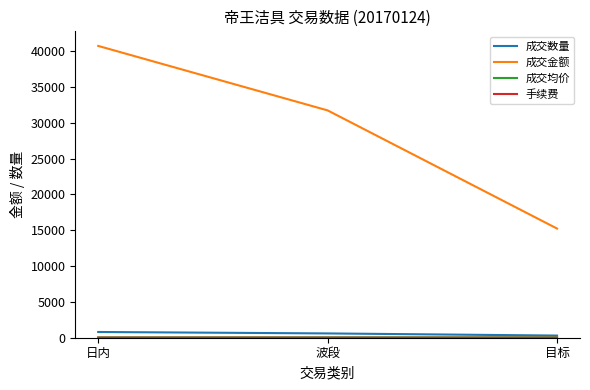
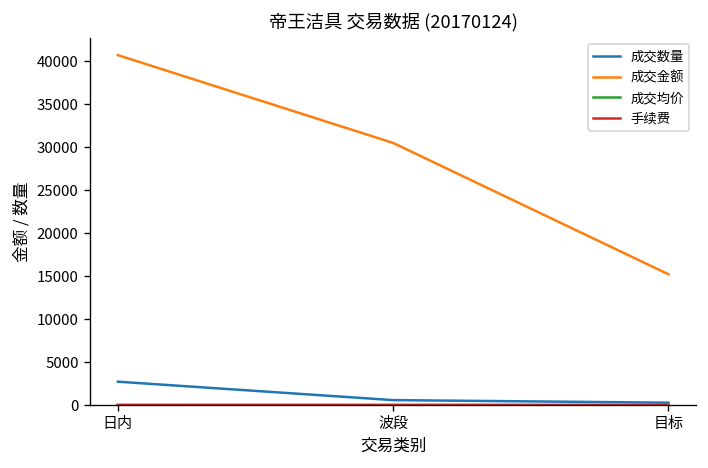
成交数量, 日内: 1000 -> 3000
成交金额, 波段: 32000 -> 31000
